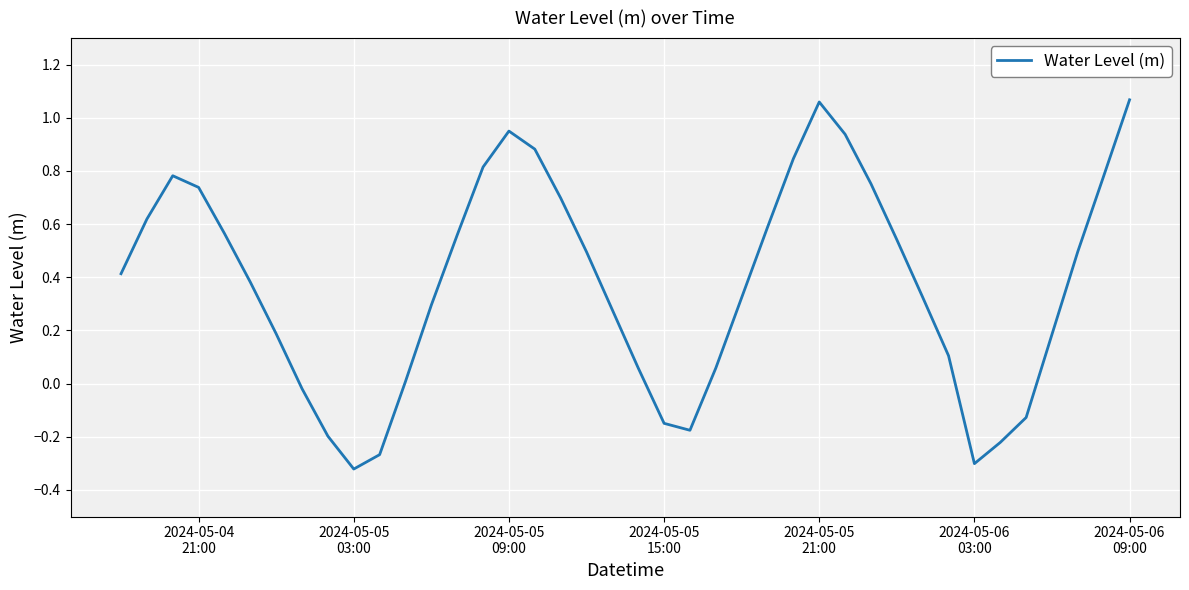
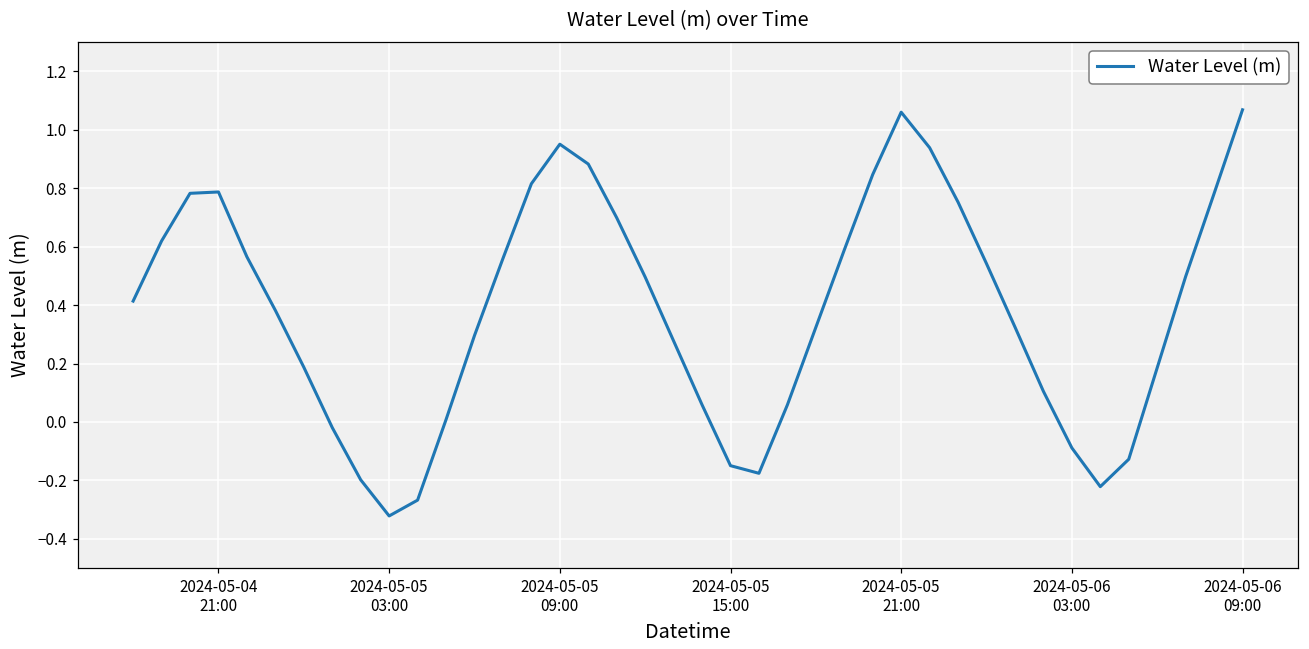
2024-05-04 21:00: 0.74 -> 0.79
2024-05-06 03:00: -0.30 -> -0.09
